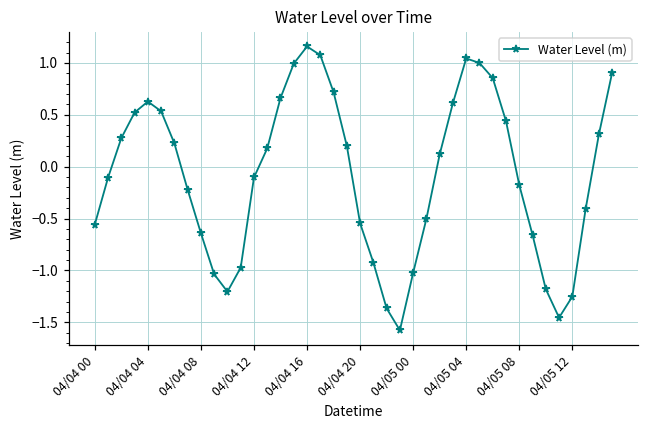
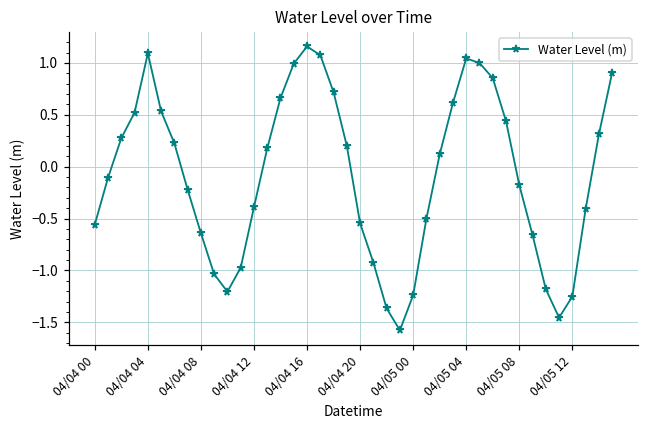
04/04 04: 0.6 -> 1.1
04/04 12: -0.1 -> -0.4
04/05 00: -1.0 -> -1.2
